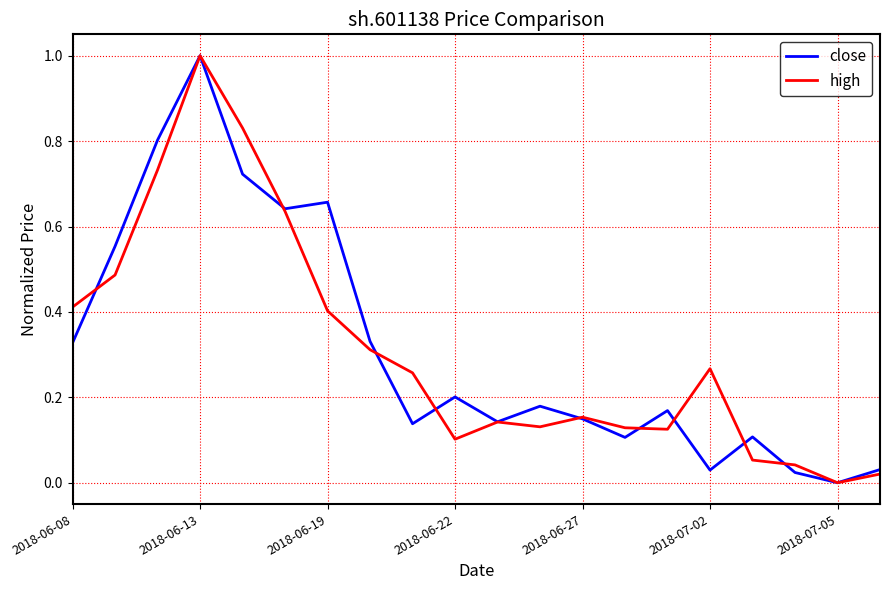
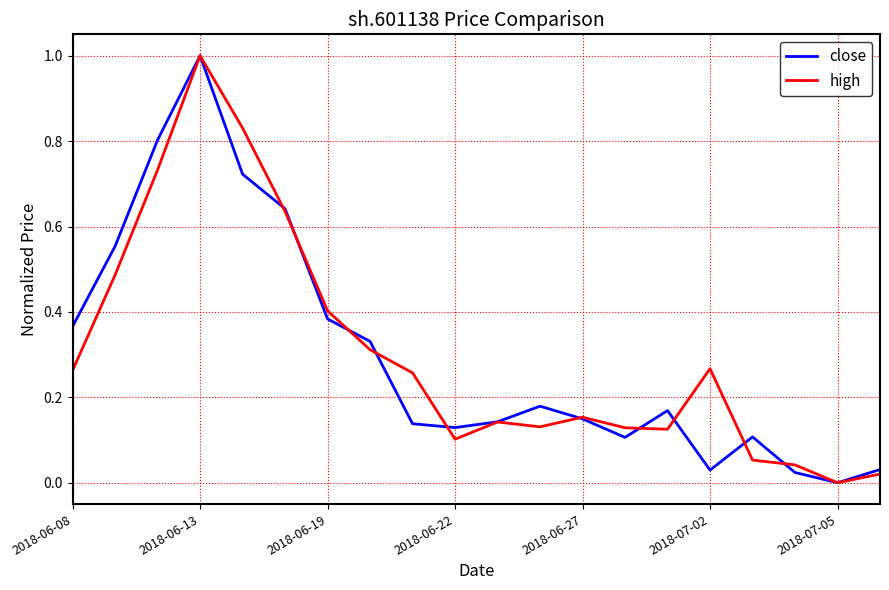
close, 2018-06-08: 0.33 -> 0.37
high, 2018-06-08: 0.41 -> 0.26
close, 2018-06-19: 0.66 -> 0.38
close, 2018-06-22: 0.20 -> 0.13
